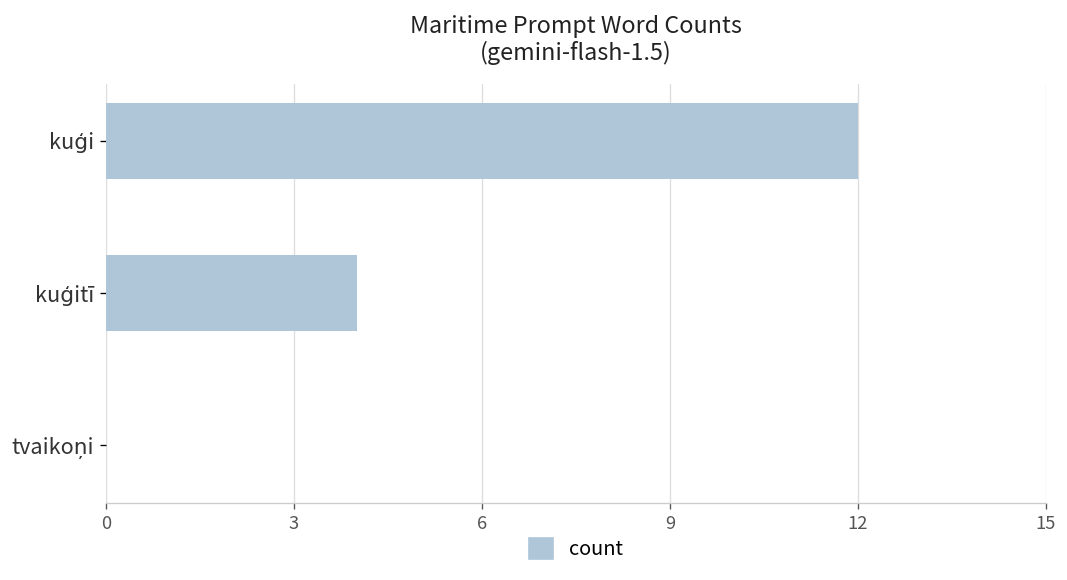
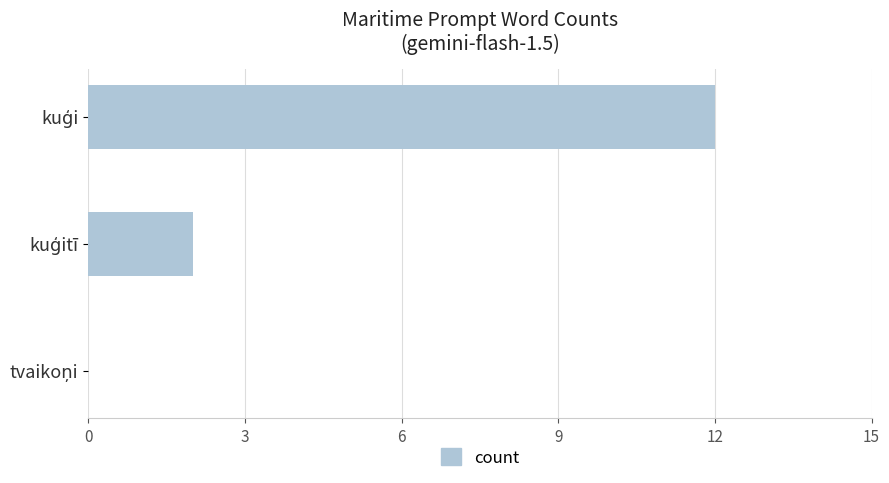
kuģitī: 4 -> 2
